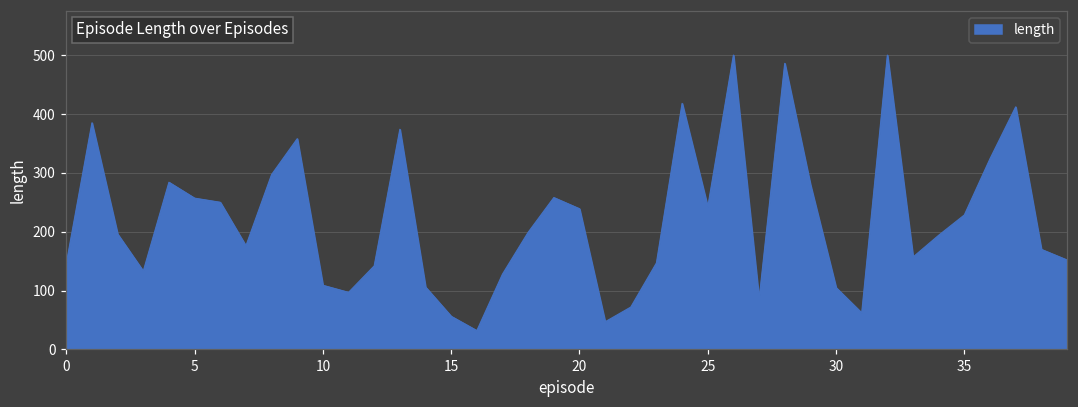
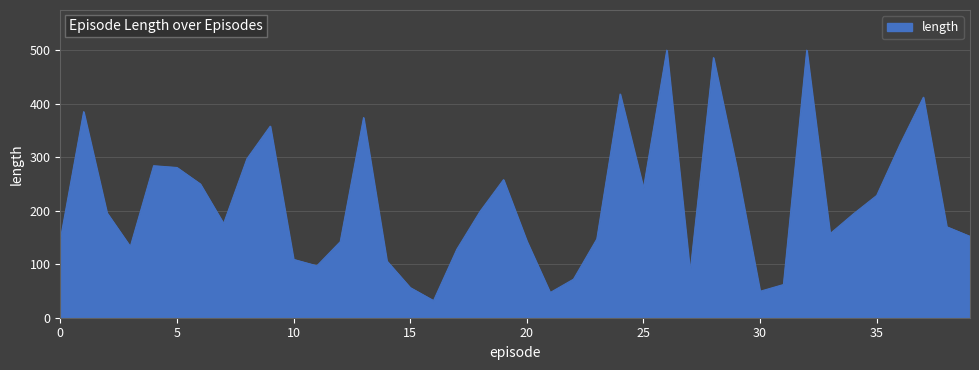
5: 260 -> 280
20: 240 -> 140
30: 110 -> 50
